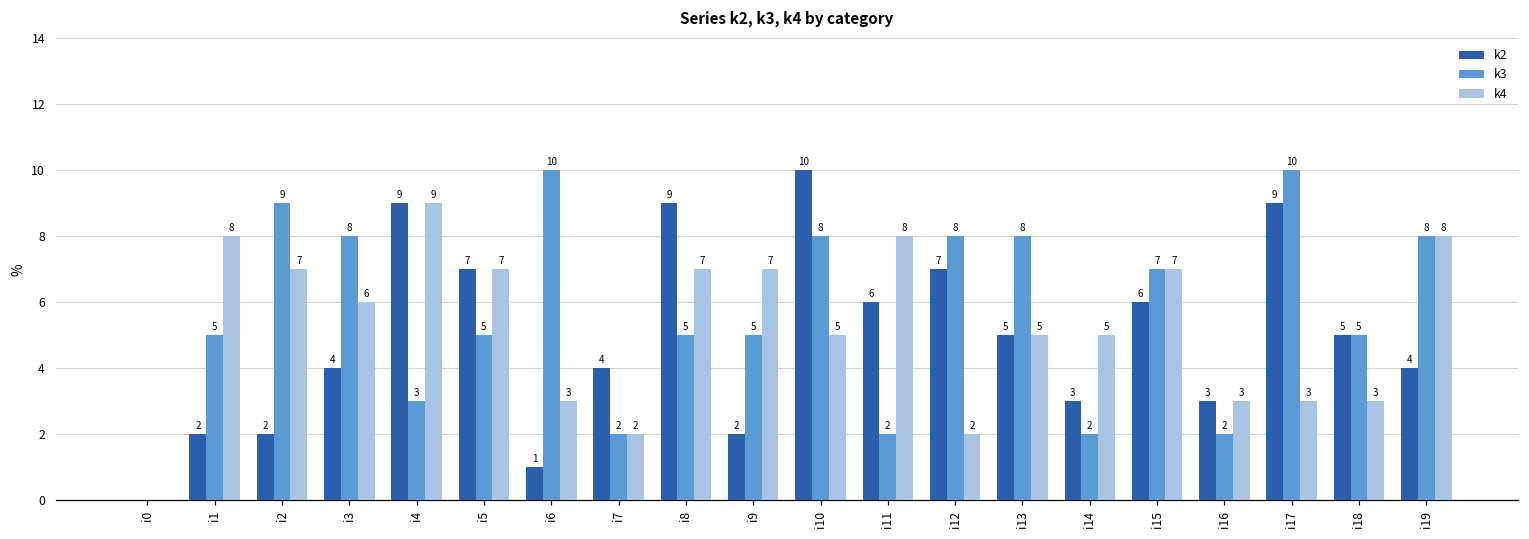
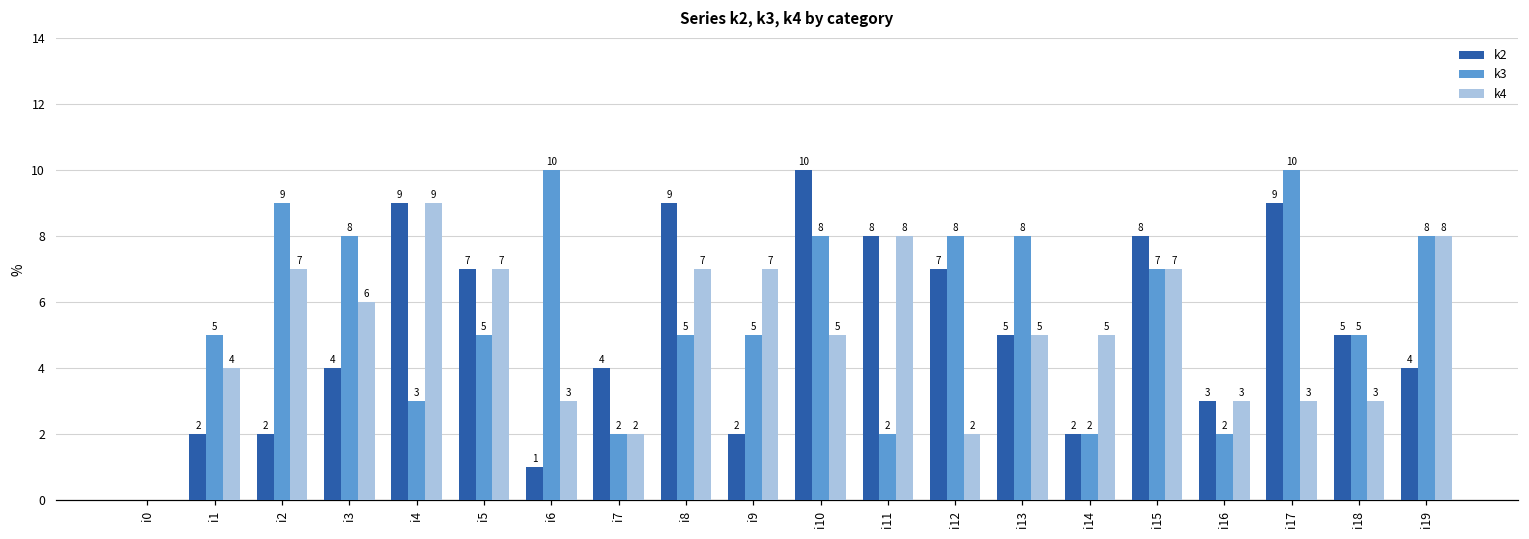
k4, i1: 8 -> 4
k2, i11: 6 -> 8
k2, i14: 3 -> 2
k2, i15: 6 -> 8
